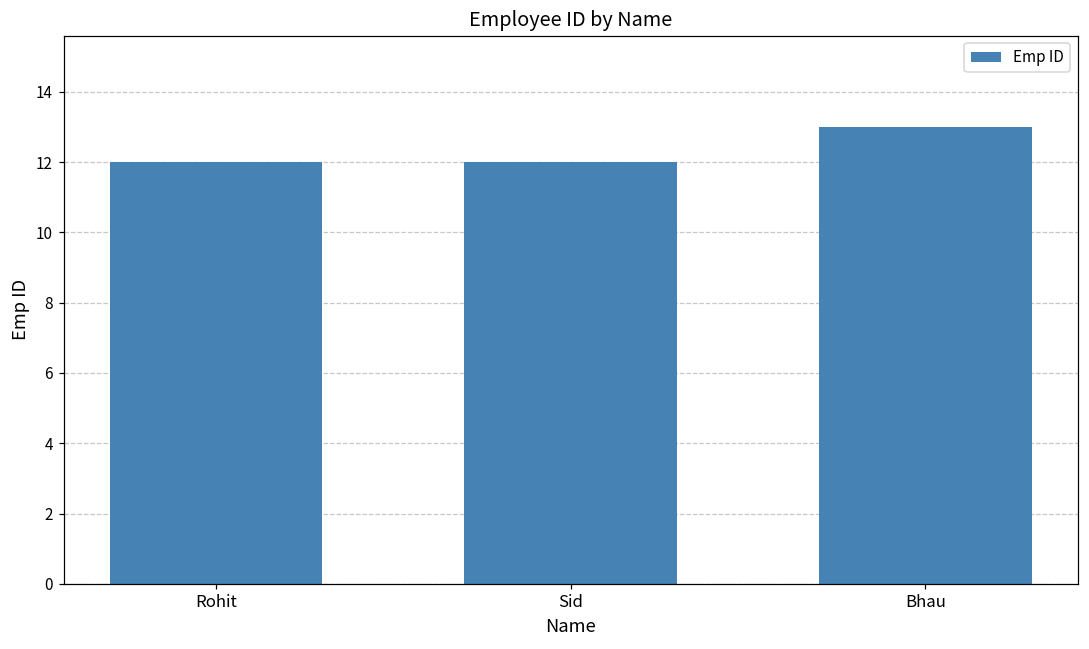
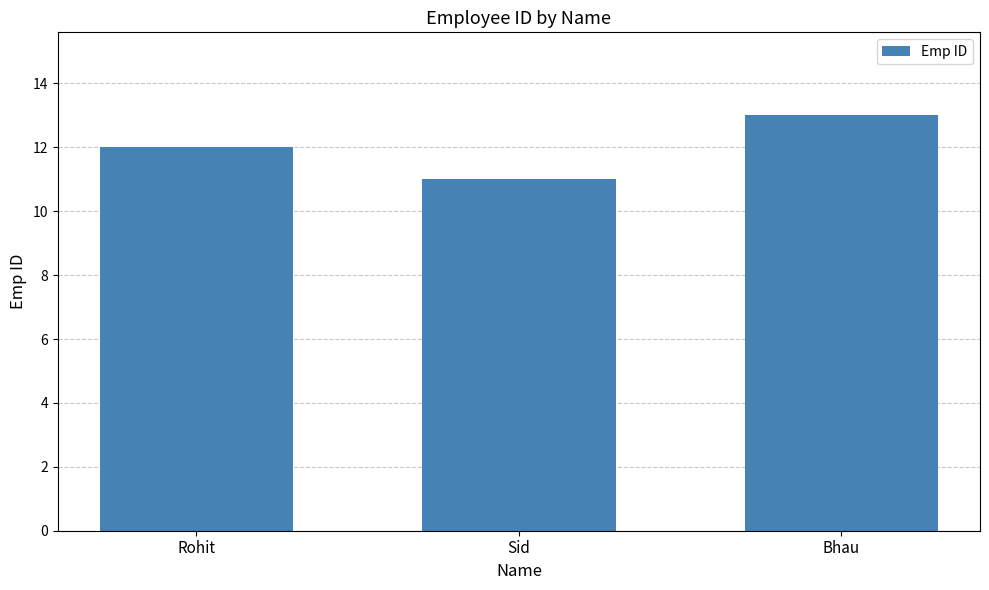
Sid: 12 -> 11
